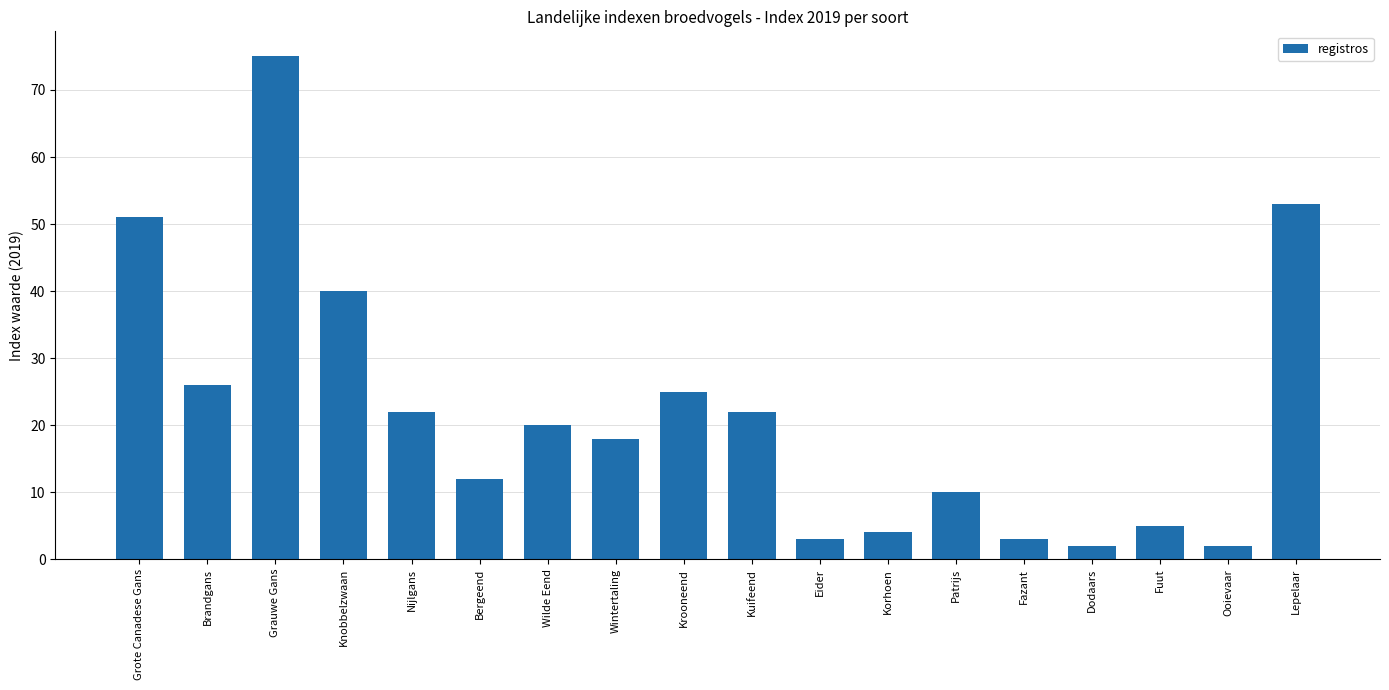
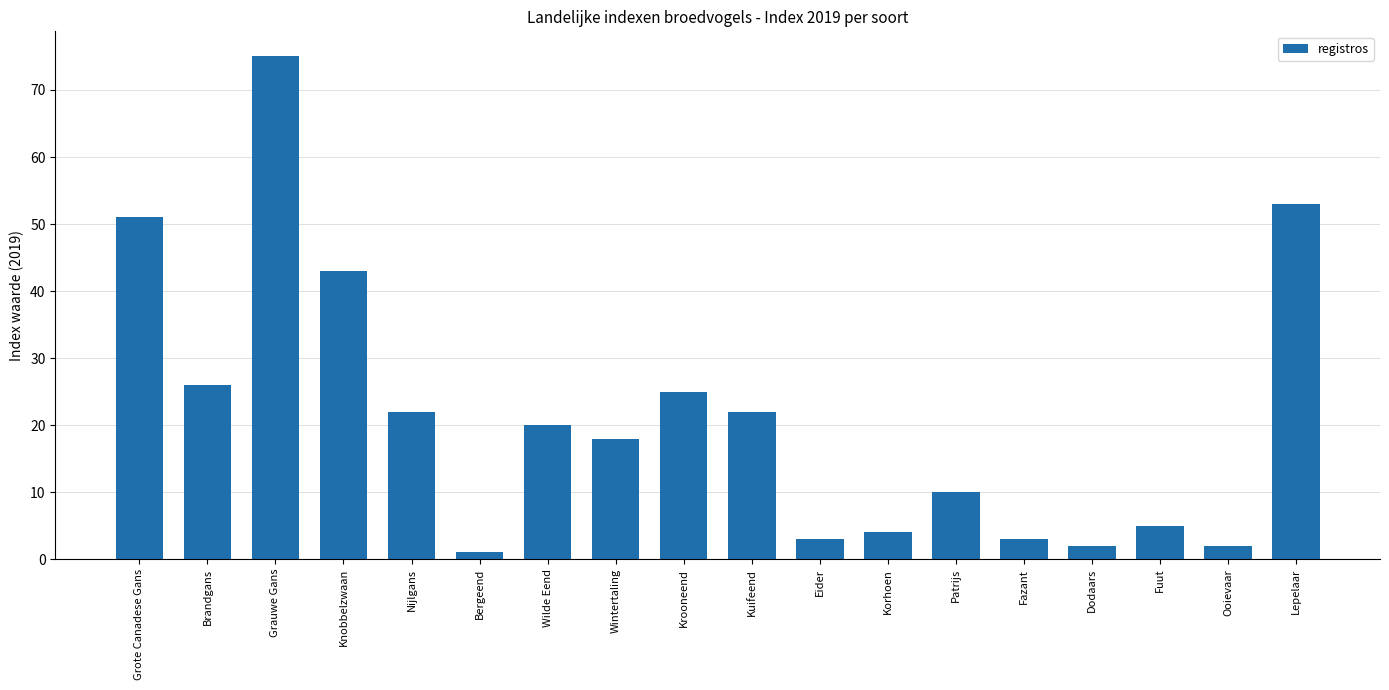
Knobbelzwaan: 40 -> 43
Bergeend: 12 -> 1
